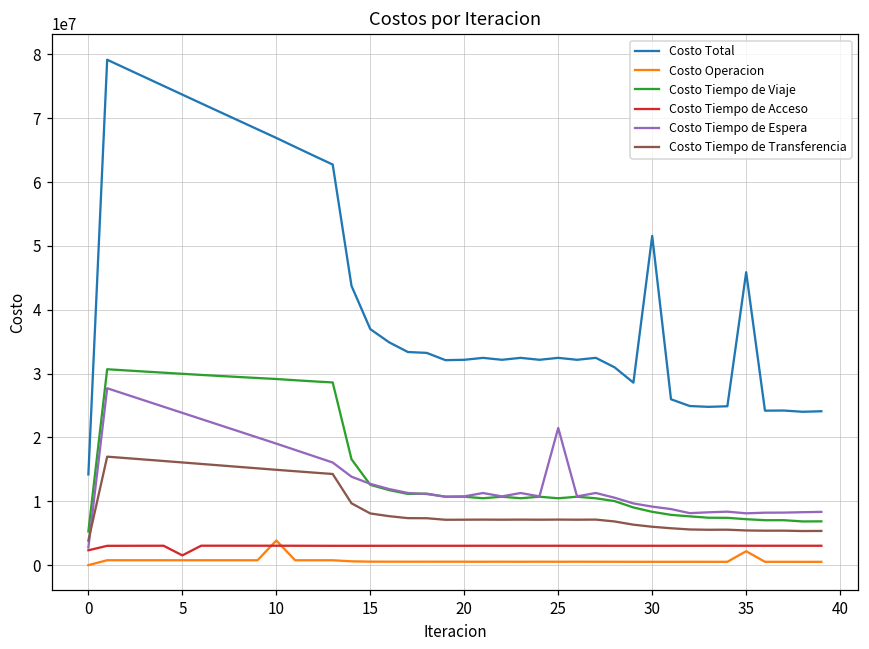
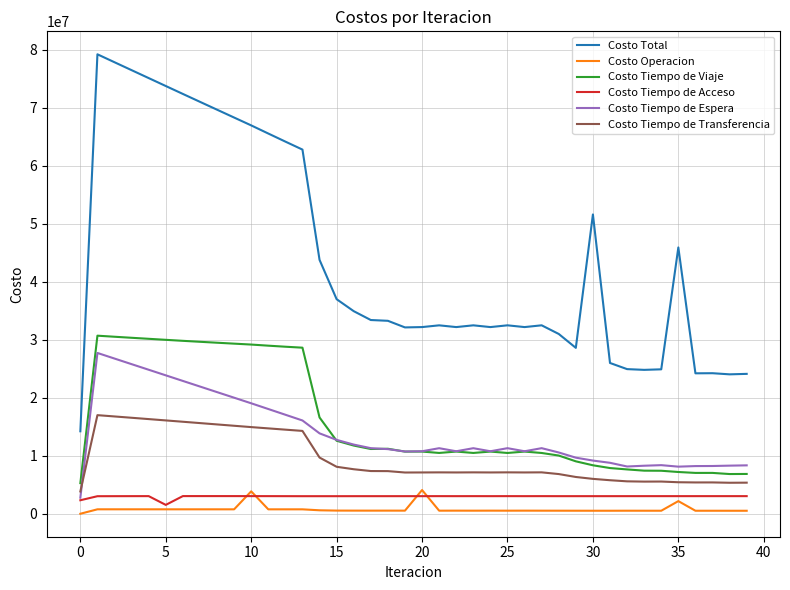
Costo Operacion, 20: 1000000 -> 4000000
Costo Tiempo de Espera, 25: 21000000 -> 11000000
